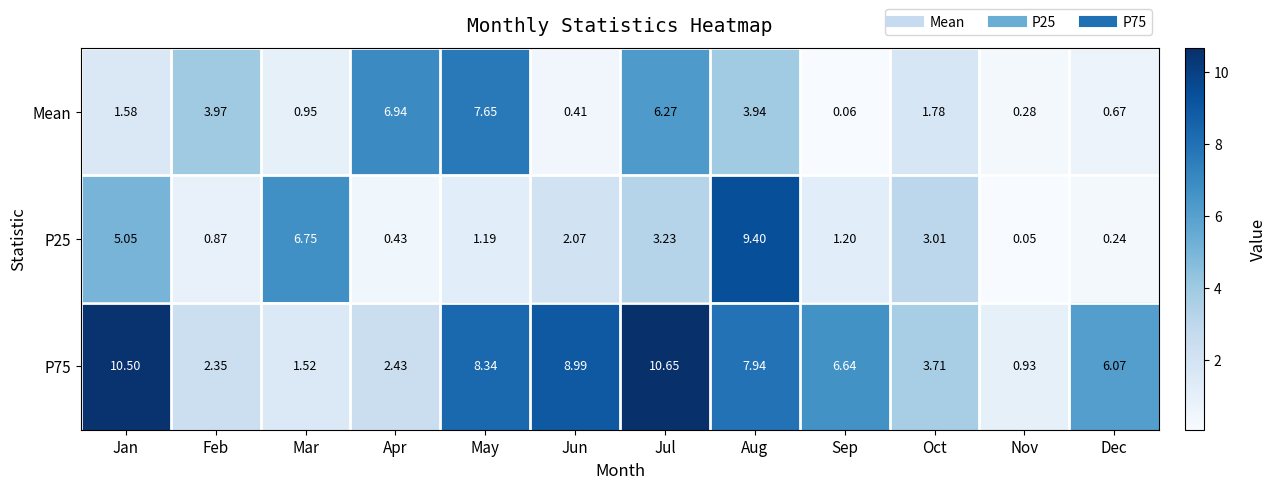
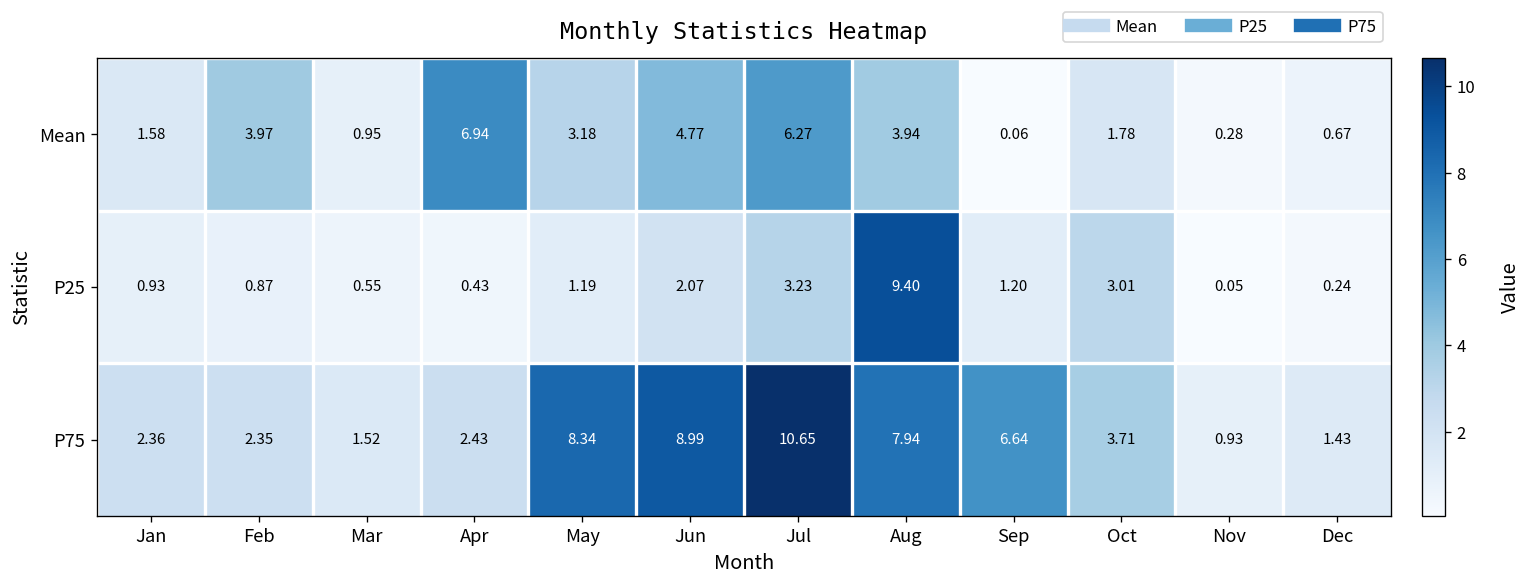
Mean, May: 7.65 -> 3.18
Mean, Jun: 0.41 -> 4.77
P25, Jan: 5.05 -> 0.93
P25, Mar: 6.75 -> 0.55
P75, Jan: 10.50 -> 2.36
P75, Dec: 6.07 -> 1.43
